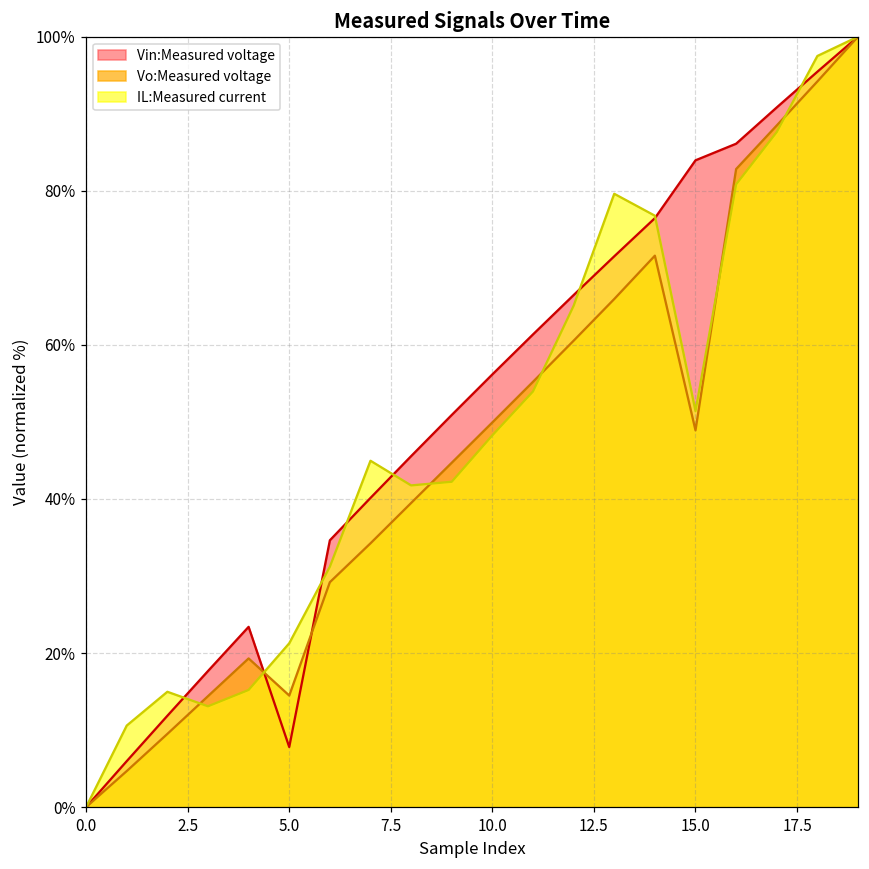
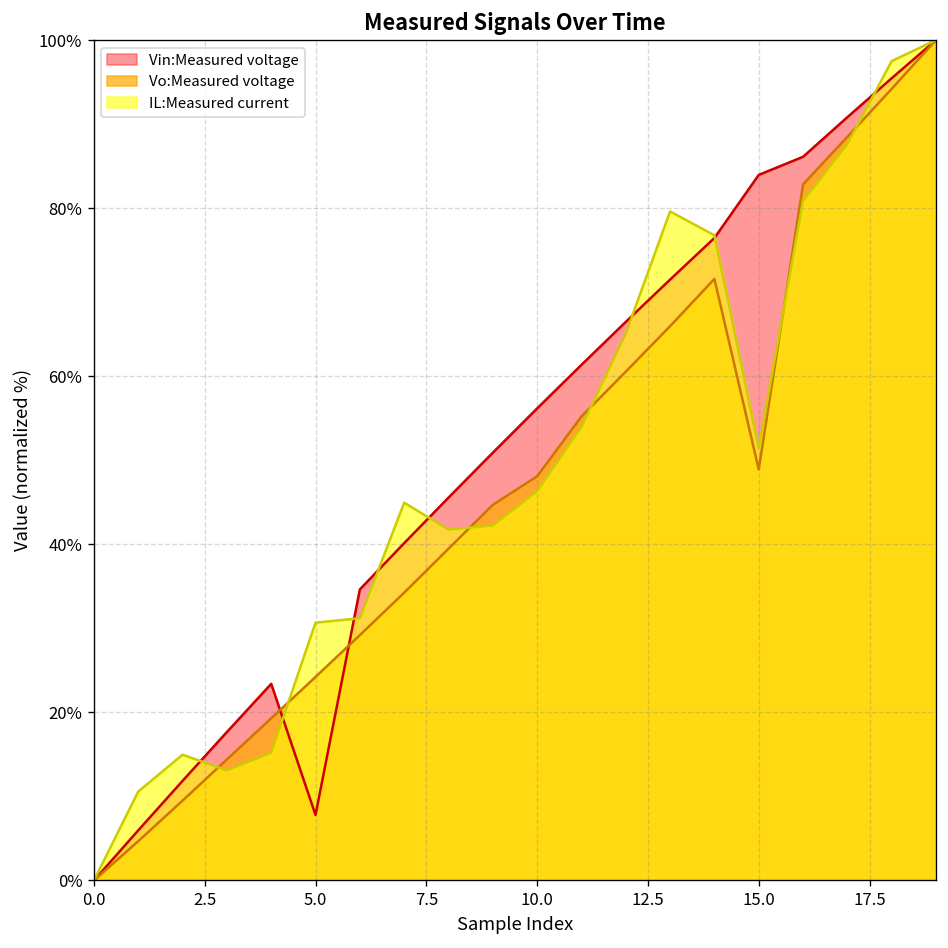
Vo:Measured voltage, 5.0: 14% -> 24%
IL:Measured current, 5.0: 21% -> 31%
Vo:Measured voltage, 10.0: 50% -> 48%
IL:Measured current, 10.0: 48% -> 46%
